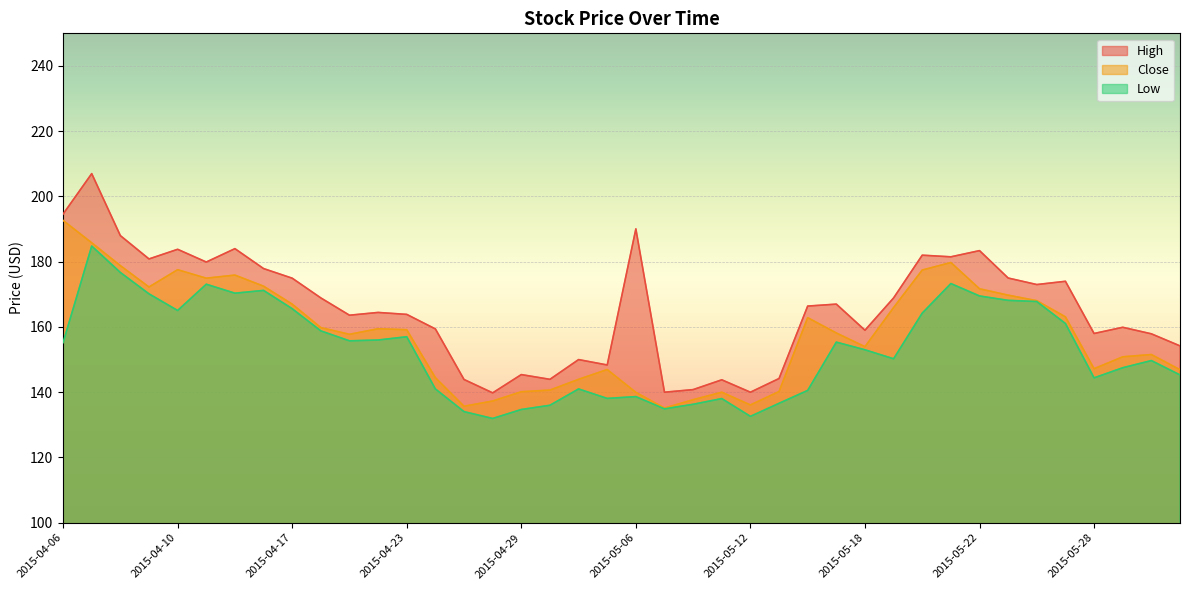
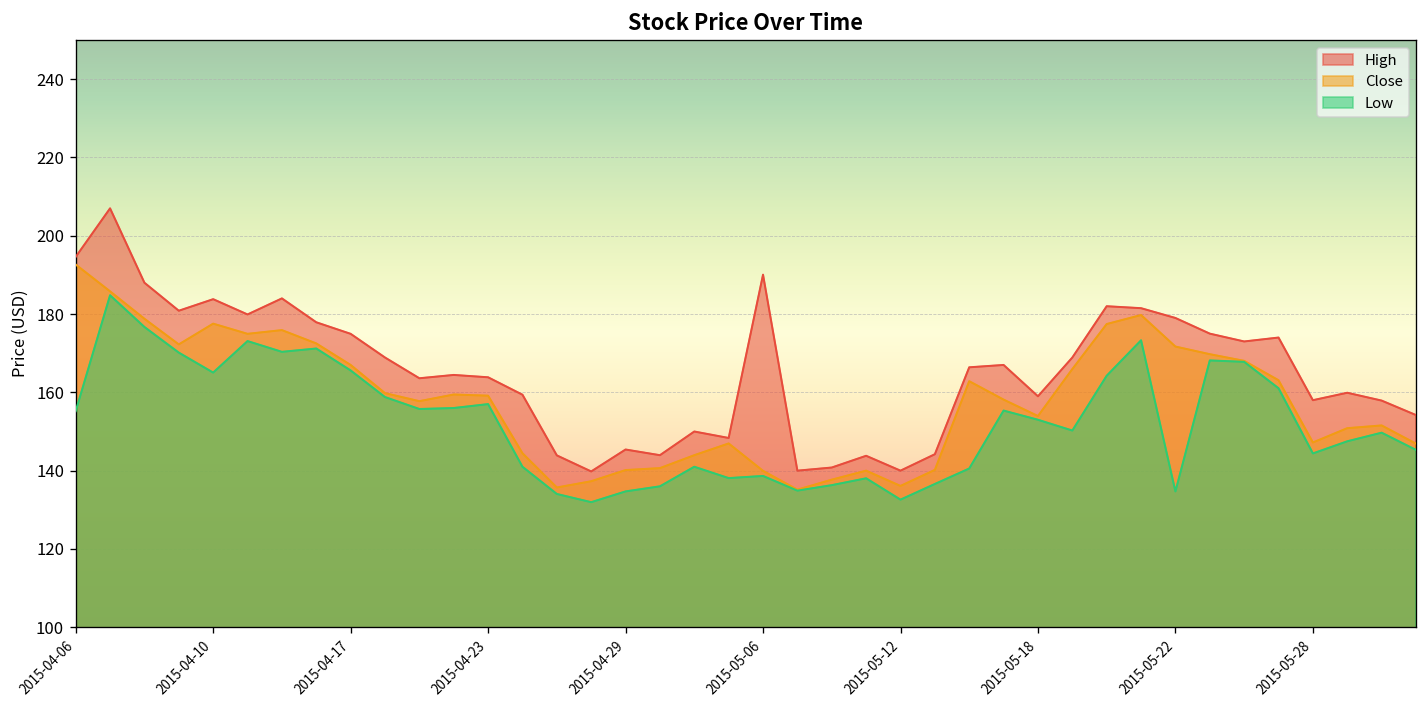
High, 2015-05-22: 183 -> 179
Low, 2015-05-22: 170 -> 135
